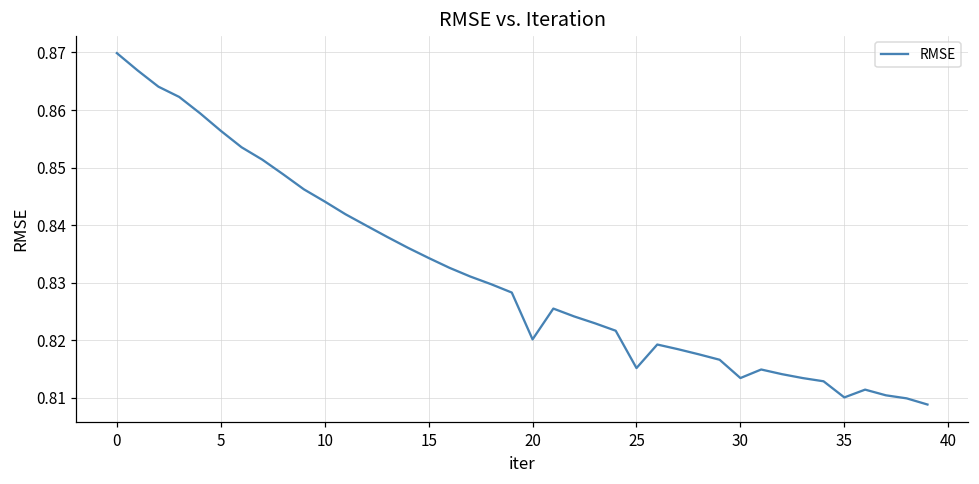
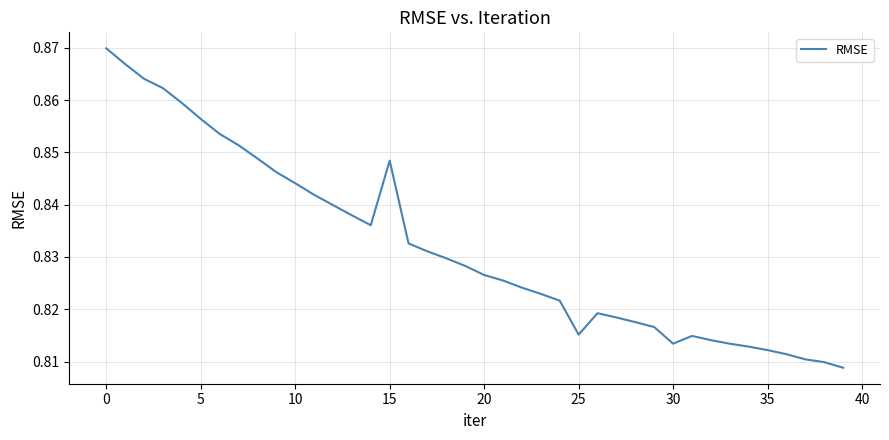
15: 0.834 -> 0.848
20: 0.820 -> 0.827
35: 0.810 -> 0.812
